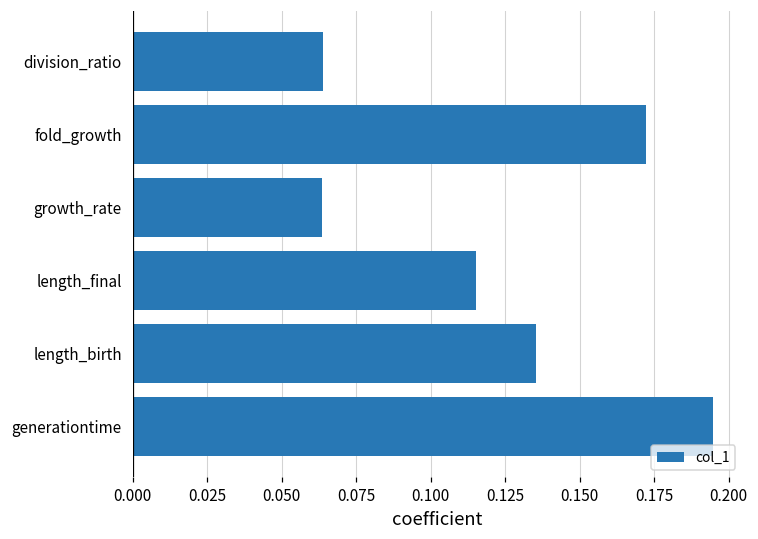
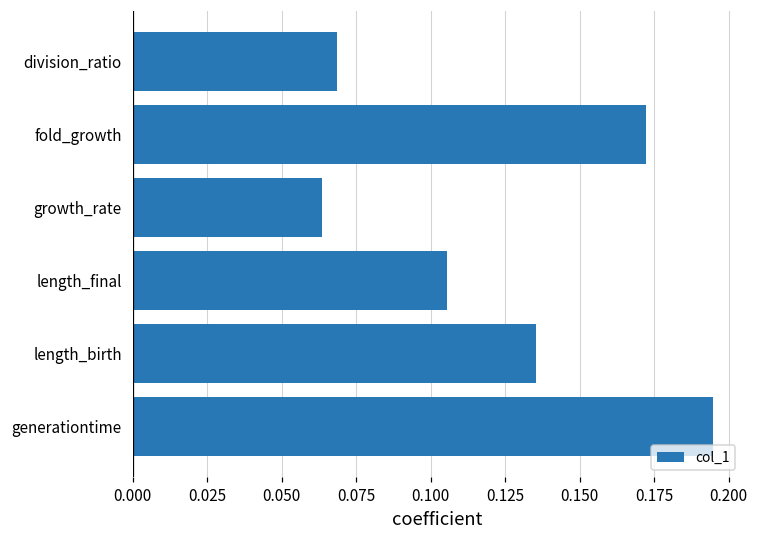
division_ratio: 0.064 -> 0.069
length_final: 0.115 -> 0.106
